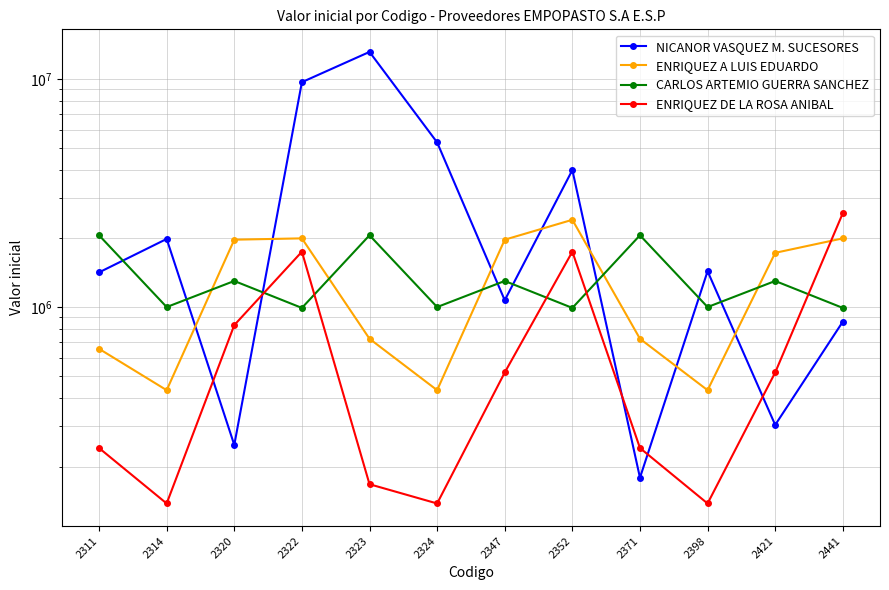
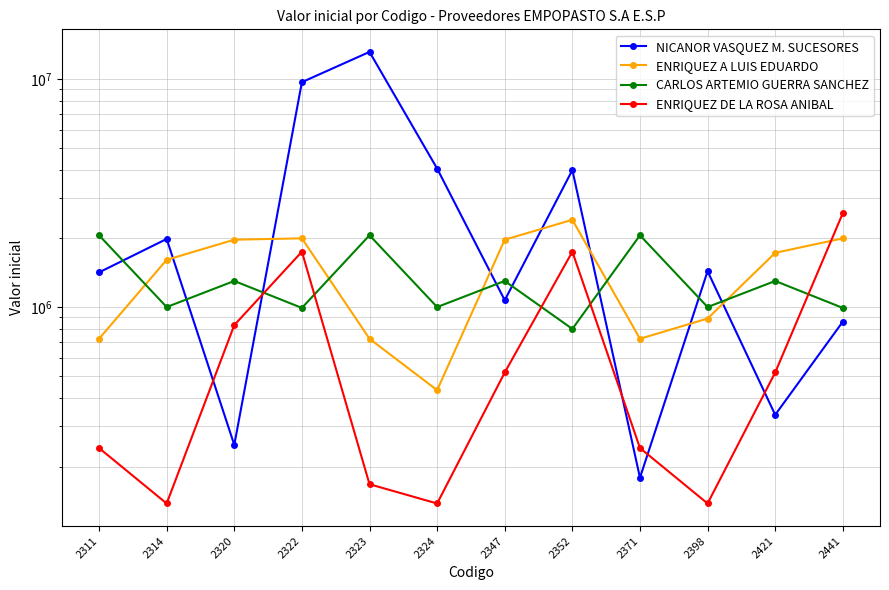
ENRIQUEZ A LUIS EDUARDO, 2311: 660000 -> 730000
ENRIQUEZ A LUIS EDUARDO, 2314: 430000 -> 1600000
NICANOR VASQUEZ M. SUCESORES, 2324: 5300000 -> 4000000
CARLOS ARTEMIO GUERRA SANCHEZ, 2352: 1000000 -> 800000
ENRIQUEZ A LUIS EDUARDO, 2398: 430000 -> 890000
NICANOR VASQUEZ M. SUCESORES, 2421: 300000 -> 340000
